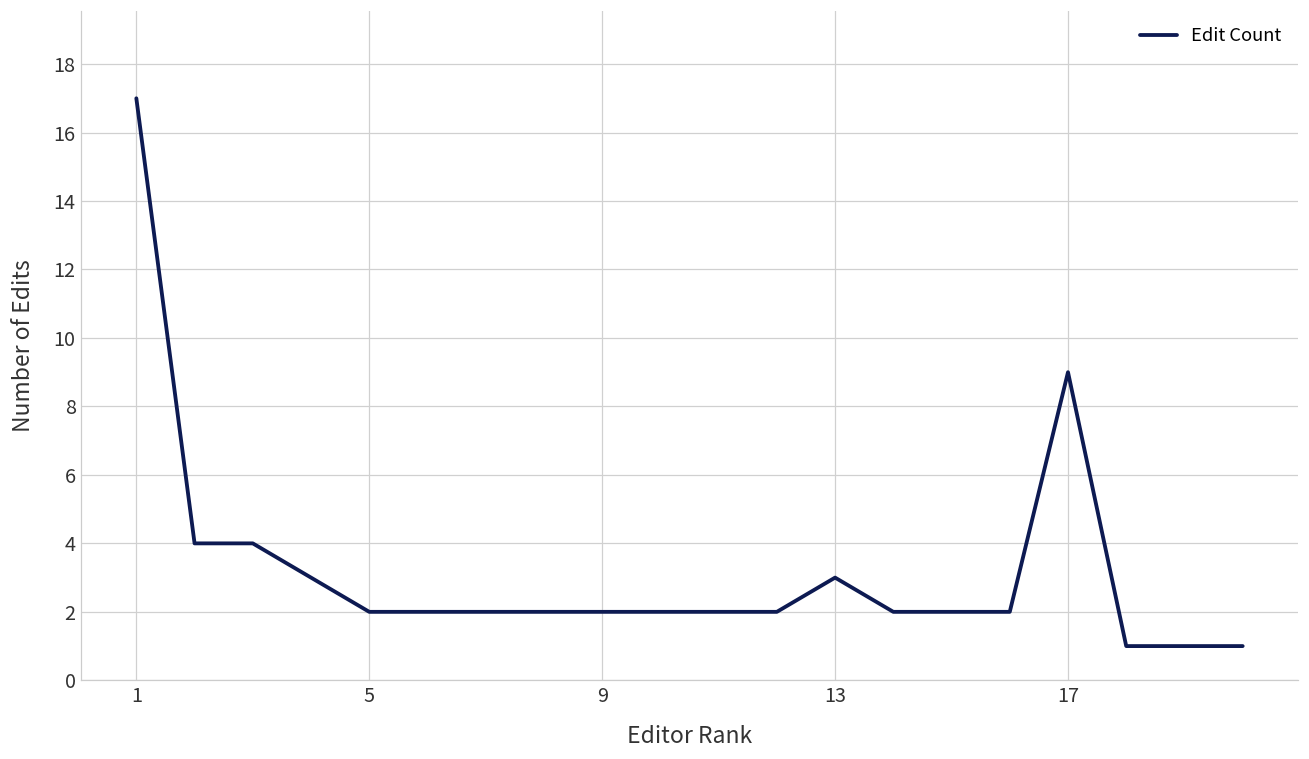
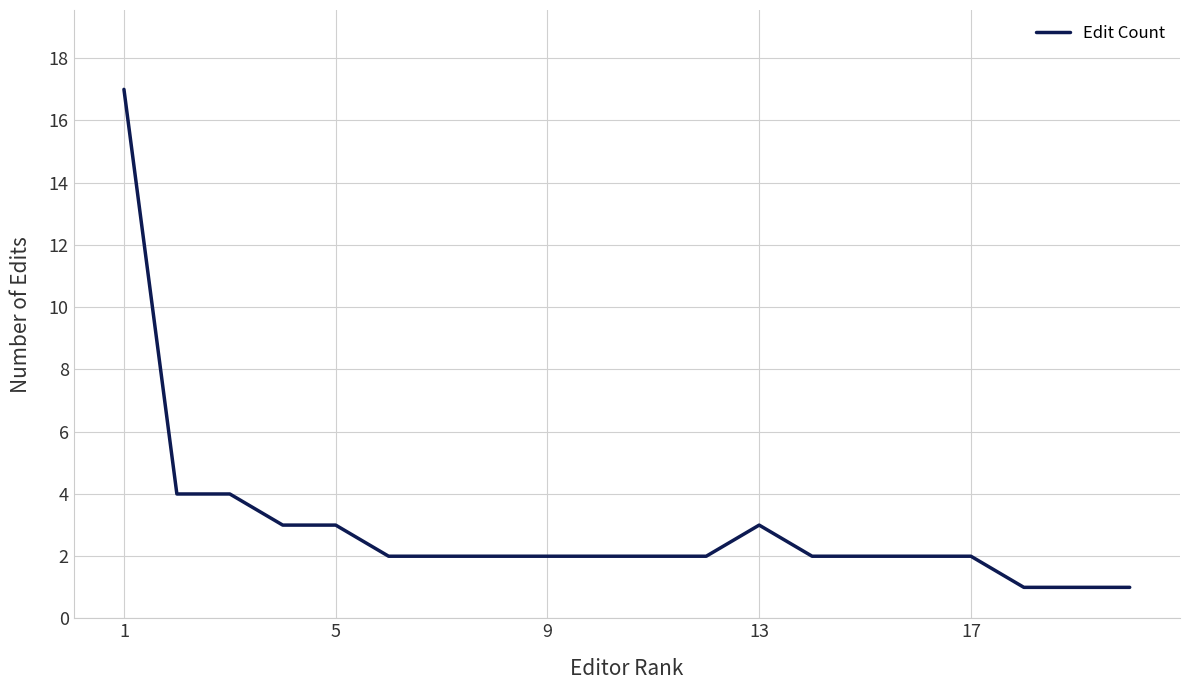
5: 2 -> 3
17: 9 -> 2
